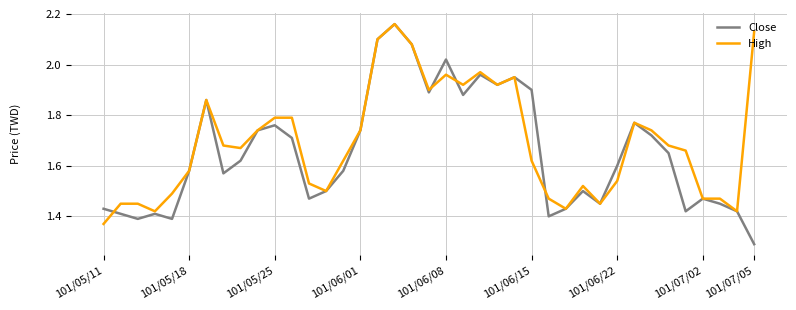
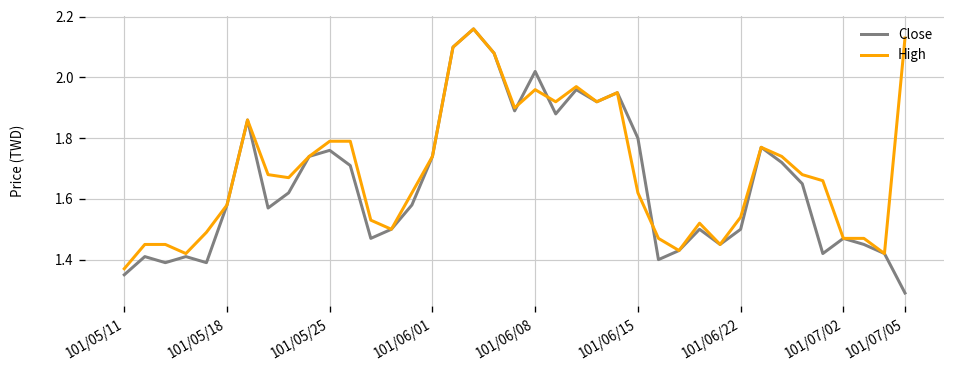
Close, 101/05/11: 1.43 -> 1.35
Close, 101/06/15: 1.9 -> 1.8
Close, 101/06/22: 1.6 -> 1.5
